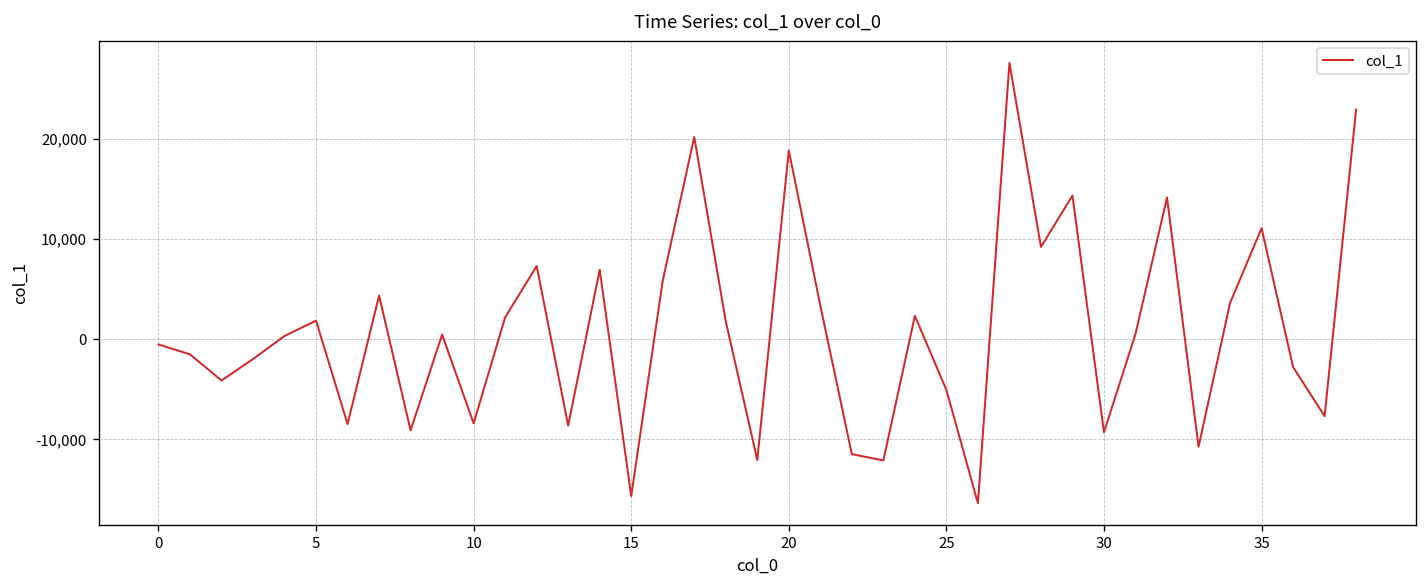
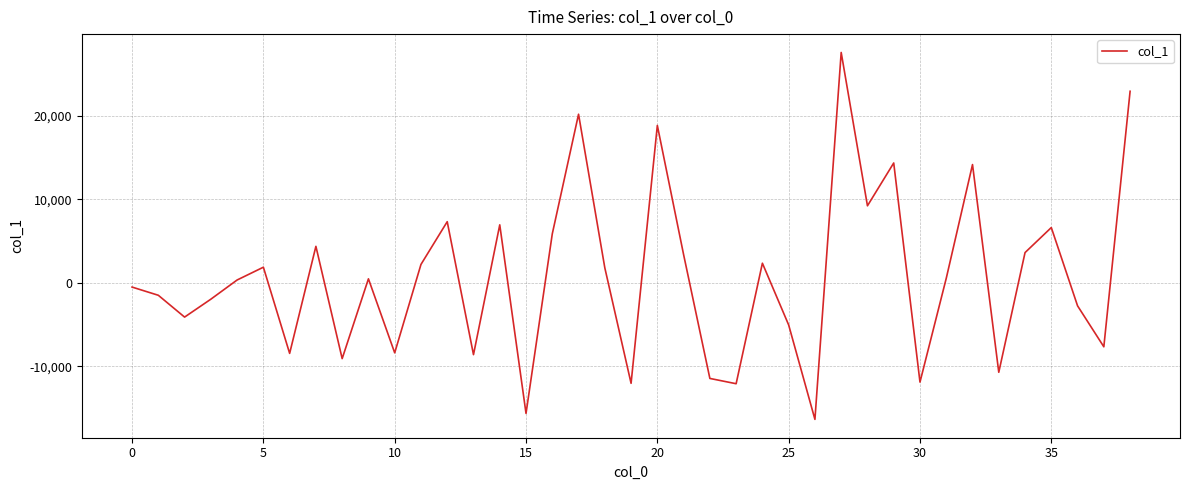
30: -9,000 -> -12,000
35: 11,000 -> 7,000
